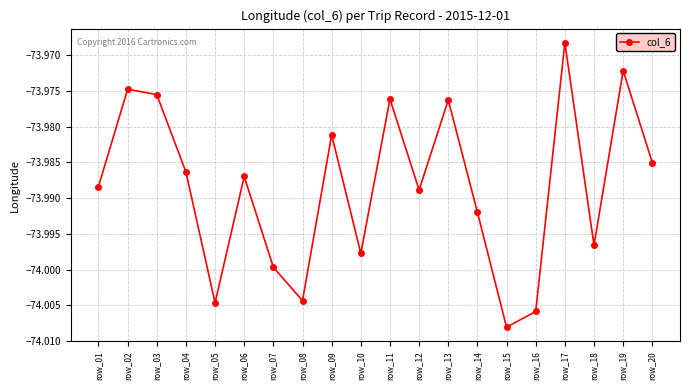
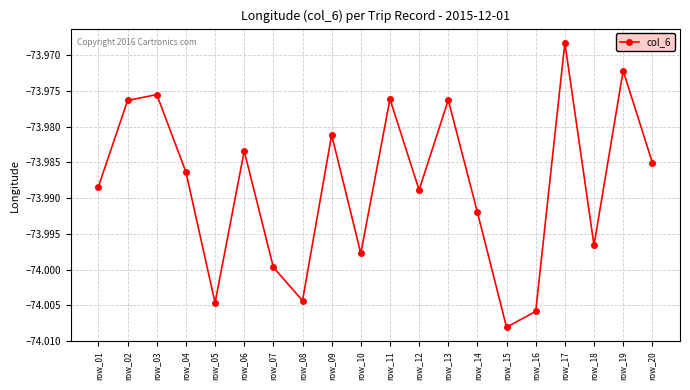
row_02: -73.975 -> -73.976
row_06: -73.987 -> -73.983
